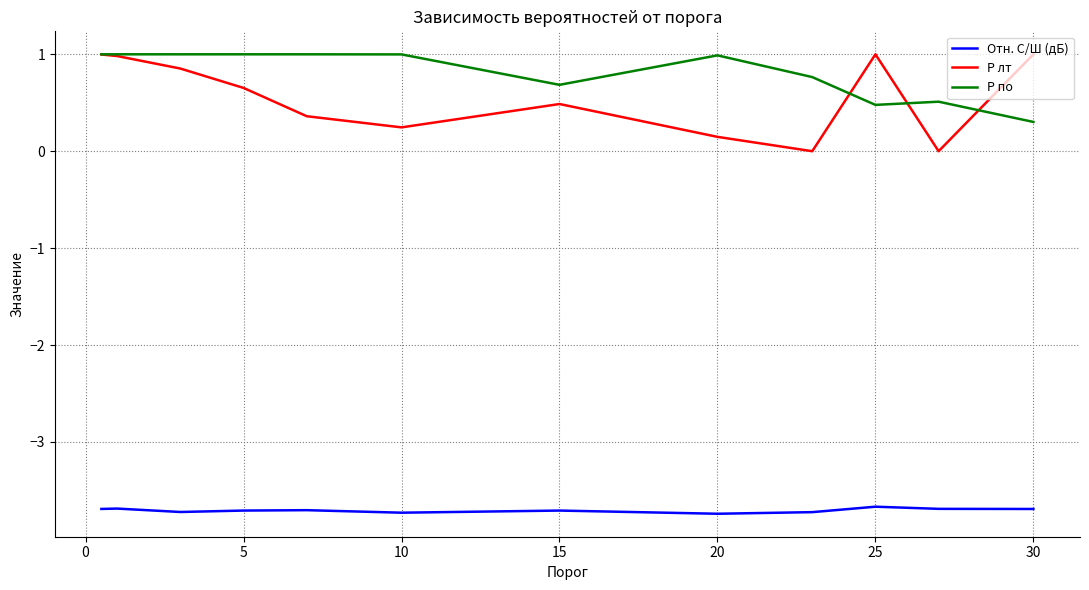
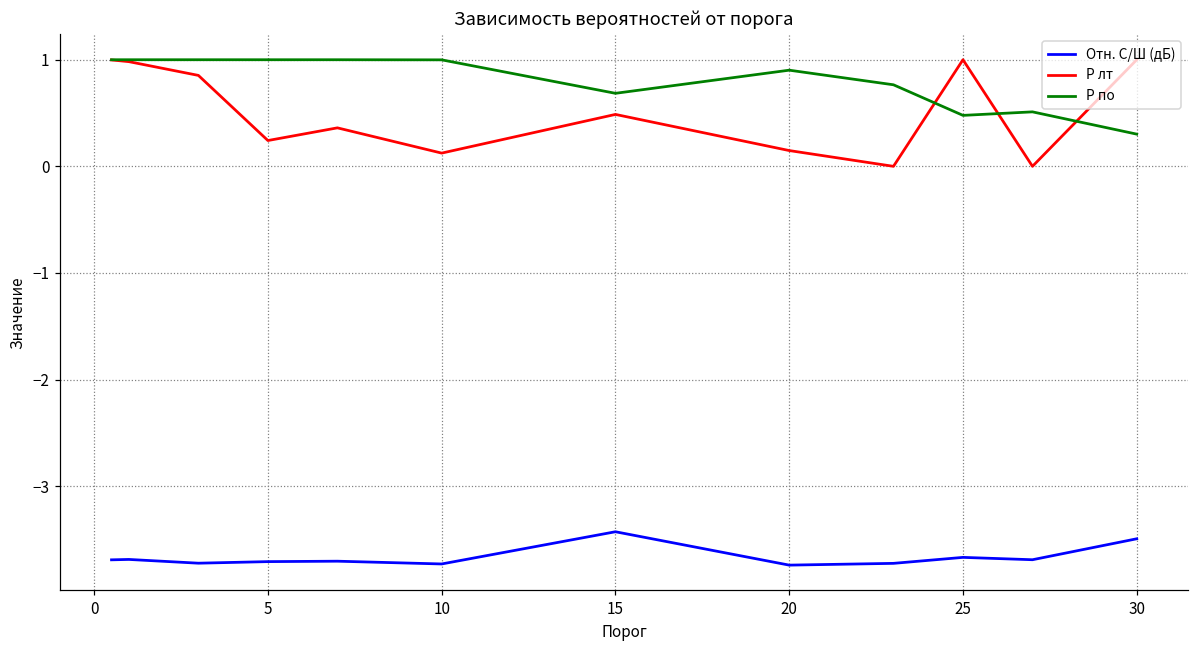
P лт, 5: 0.7 -> 0.2
P лт, 10: 0.2 -> 0.1
Отн. С/Ш (дБ), 15: -3.7 -> -3.4
P по, 20: 1.0 -> 0.9
Отн. С/Ш (дБ), 30: -3.7 -> -3.5
